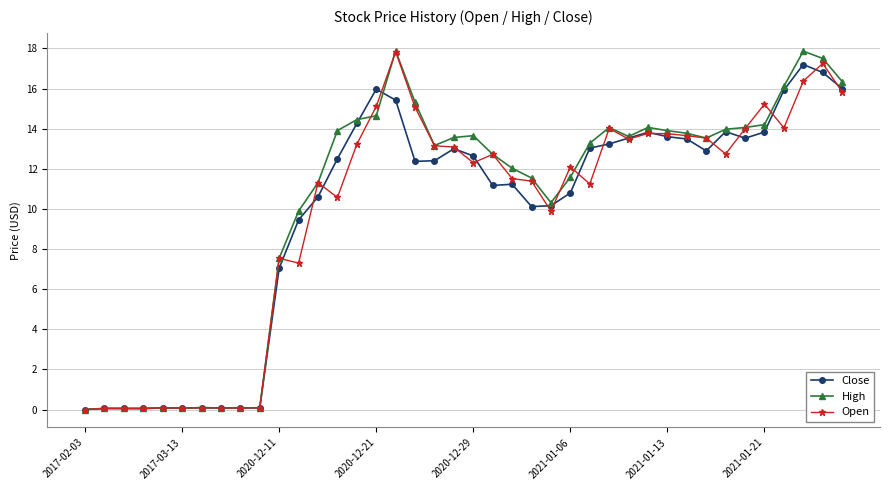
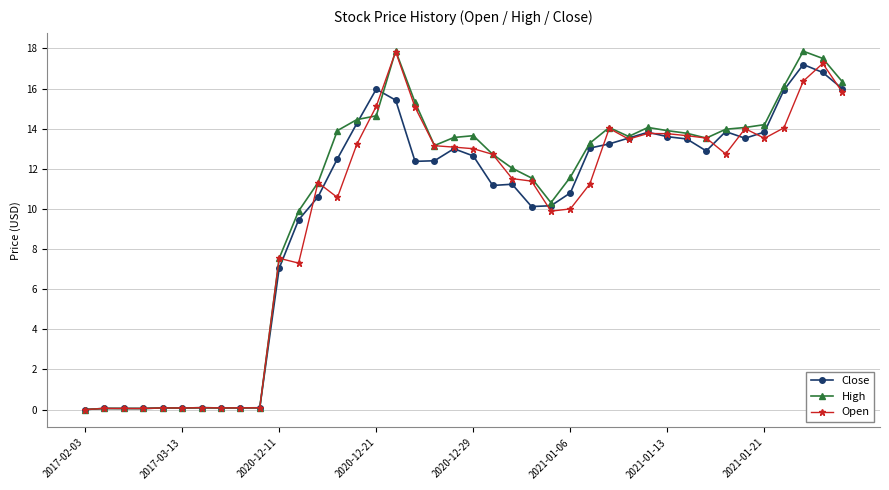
Open, 2020-12-29: 12.3 -> 13.0
Open, 2021-01-06: 12.1 -> 10.0
Open, 2021-01-21: 15.2 -> 13.5
